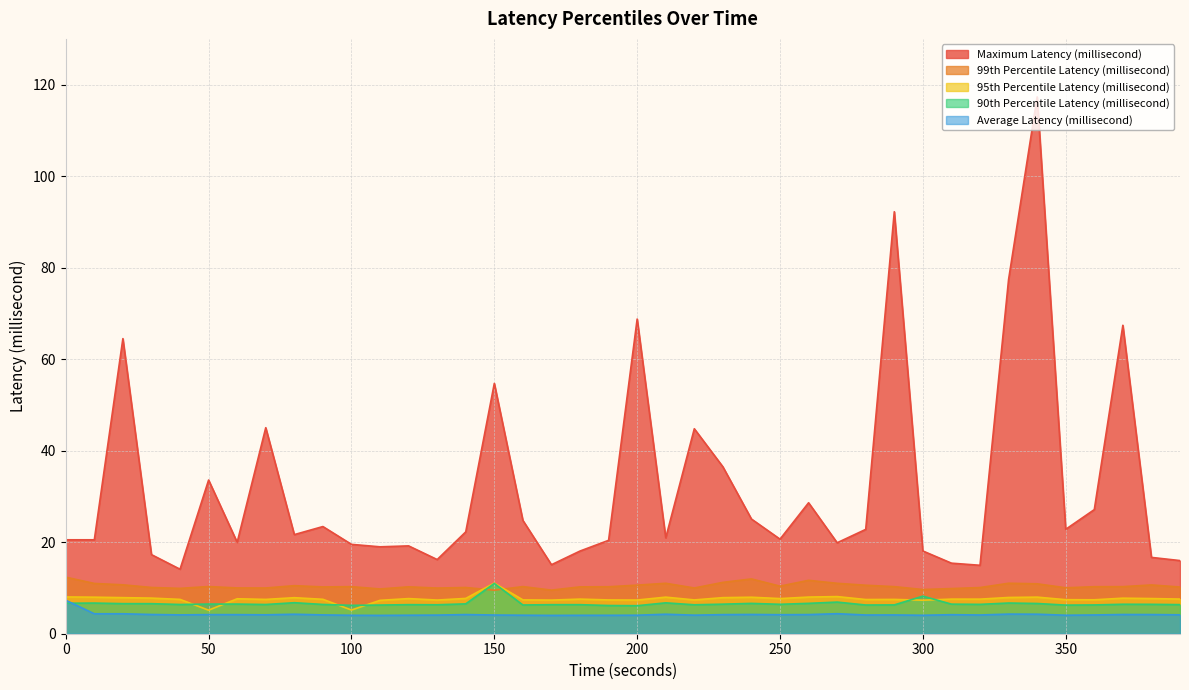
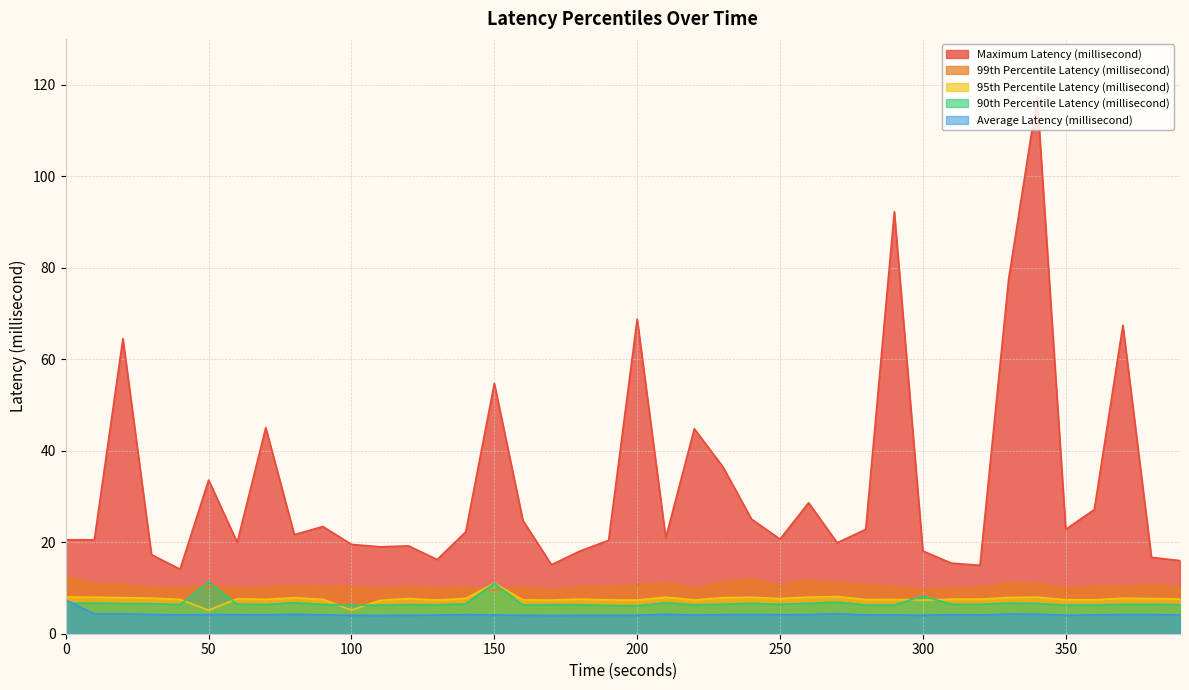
90th Percentile Latency (millisecond), 50: 6 -> 11
